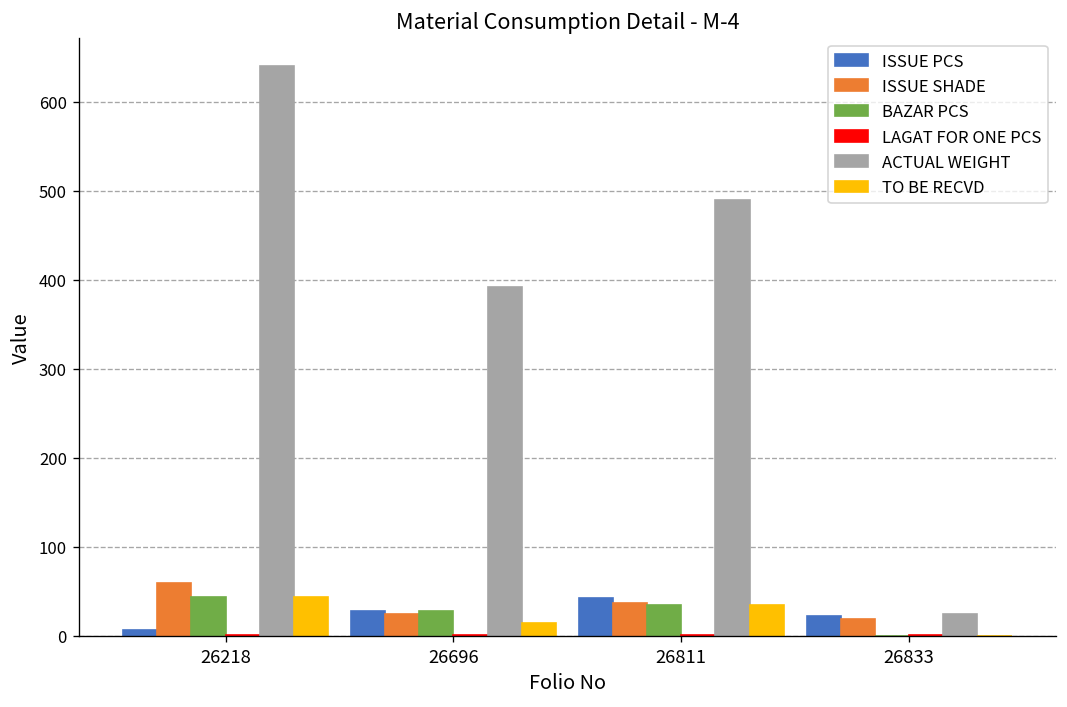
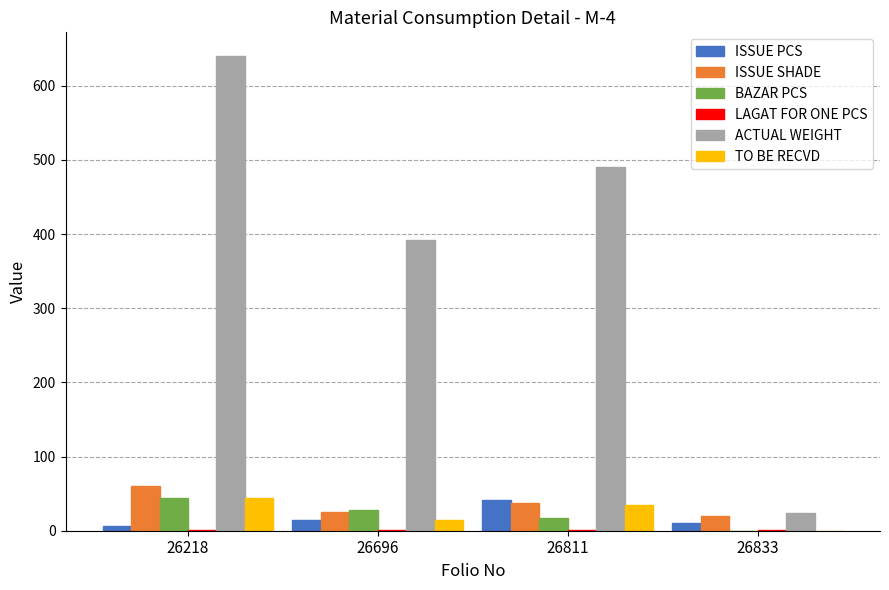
ISSUE PCS, 26696: 30 -> 20
BAZAR PCS, 26811: 40 -> 20
ISSUE PCS, 26833: 20 -> 10
